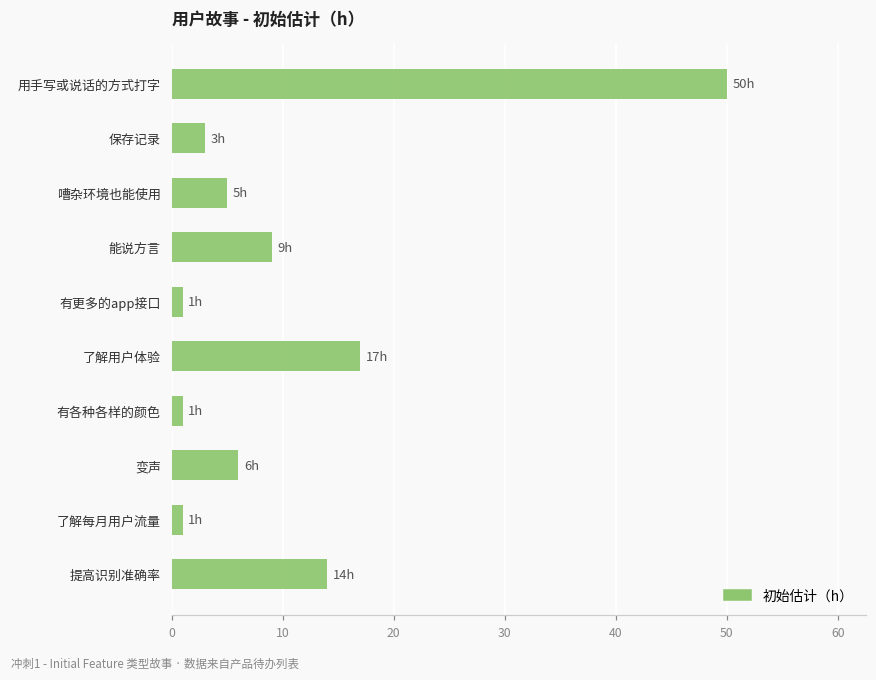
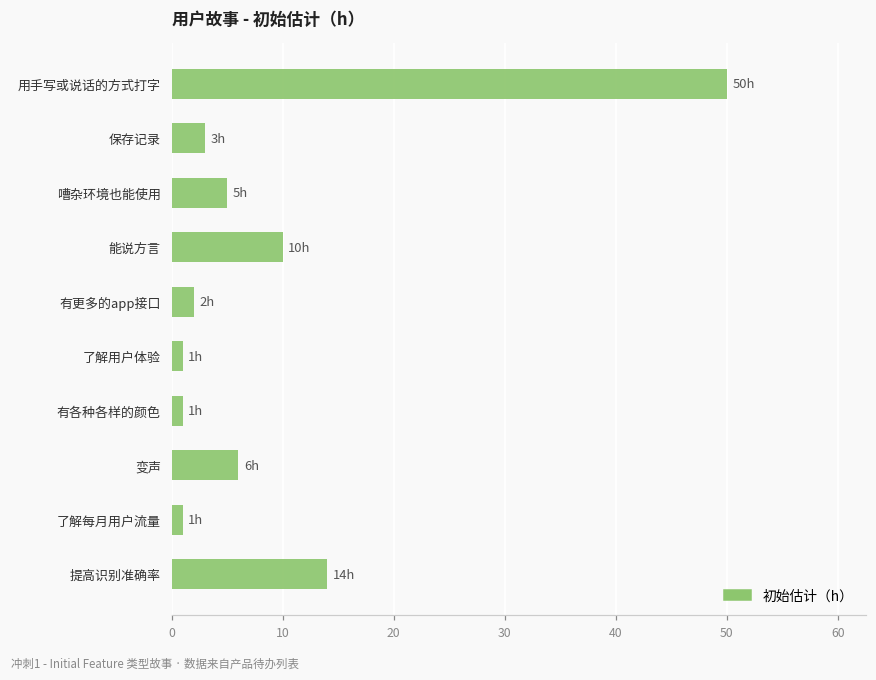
能说方言: 9h -> 10h
有更多的app接口: 1h -> 2h
了解用户体验: 17h -> 1h
